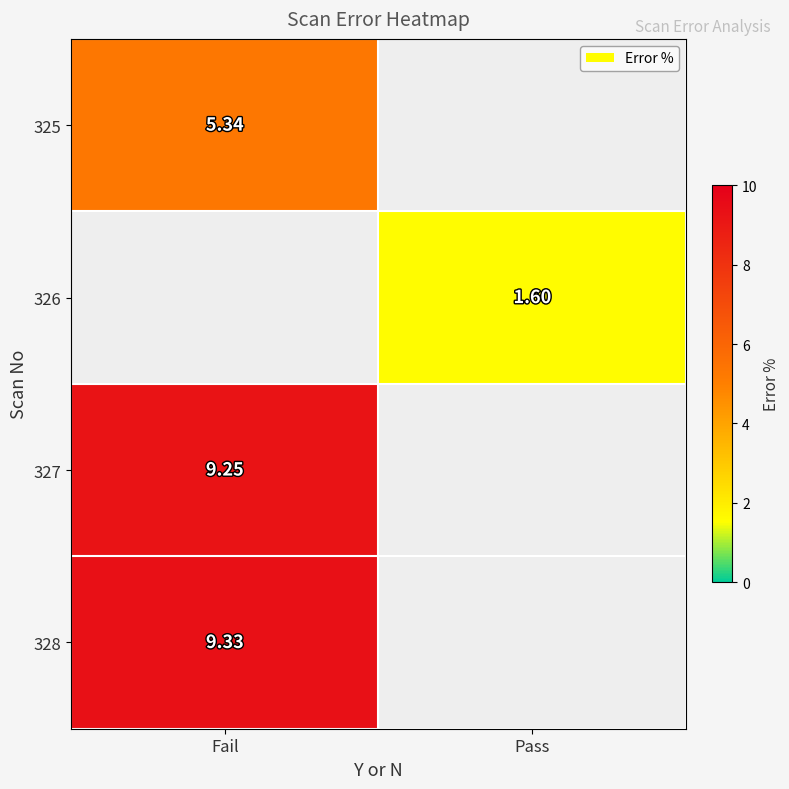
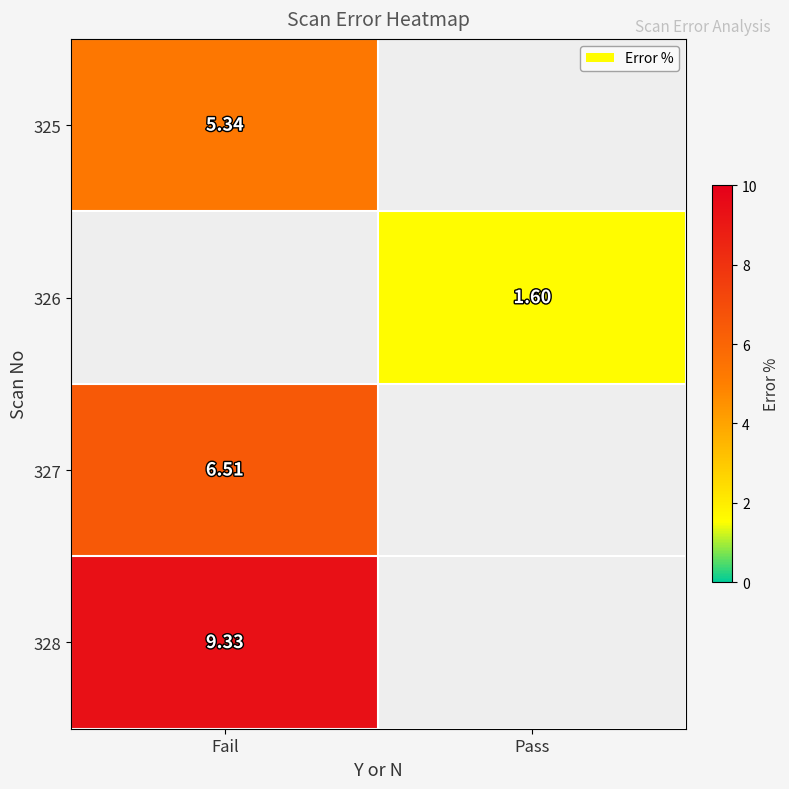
327, Fail: 9.25 -> 6.51
